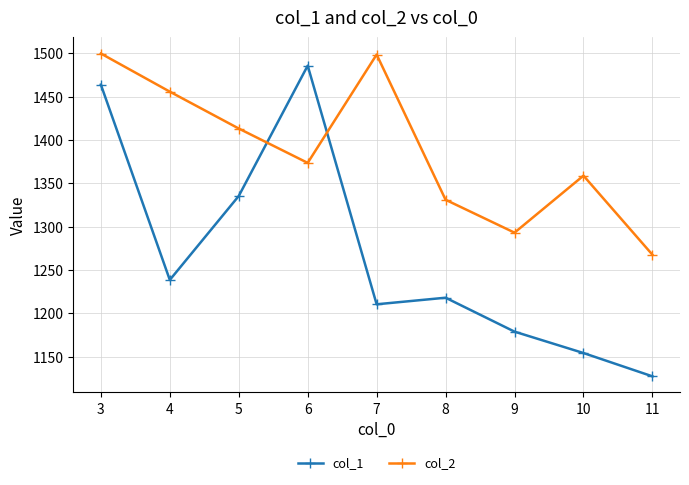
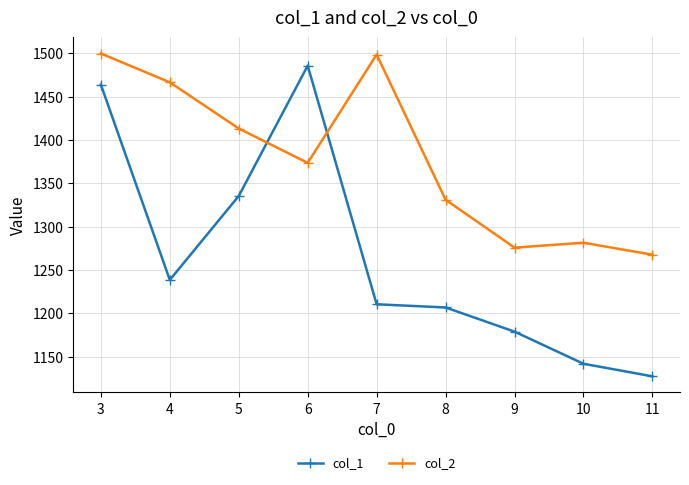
col_2, 4: 1460 -> 1470
col_1, 8: 1220 -> 1210
col_2, 9: 1290 -> 1280
col_1, 10: 1150 -> 1140
col_2, 10: 1360 -> 1280
